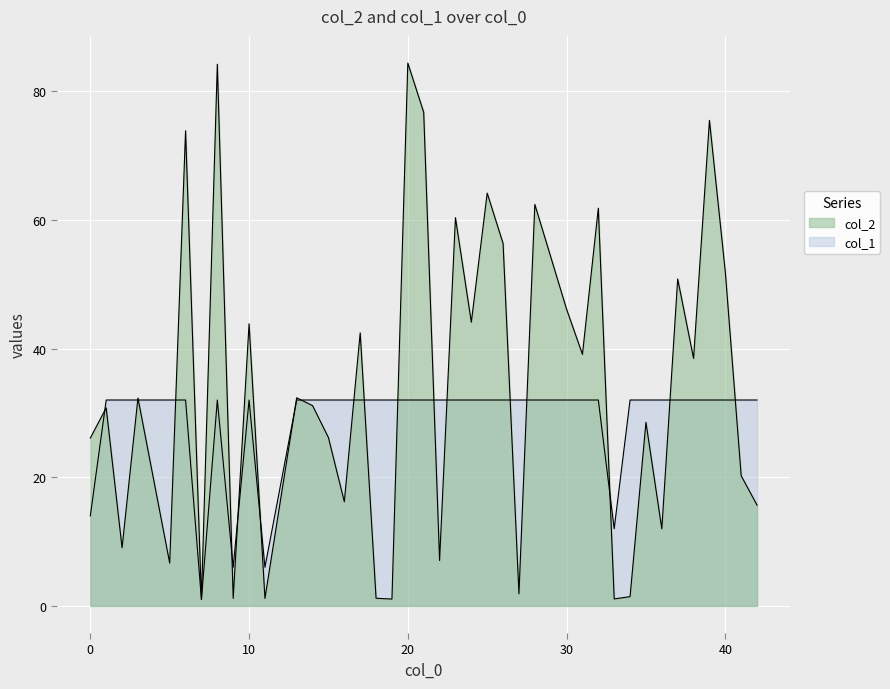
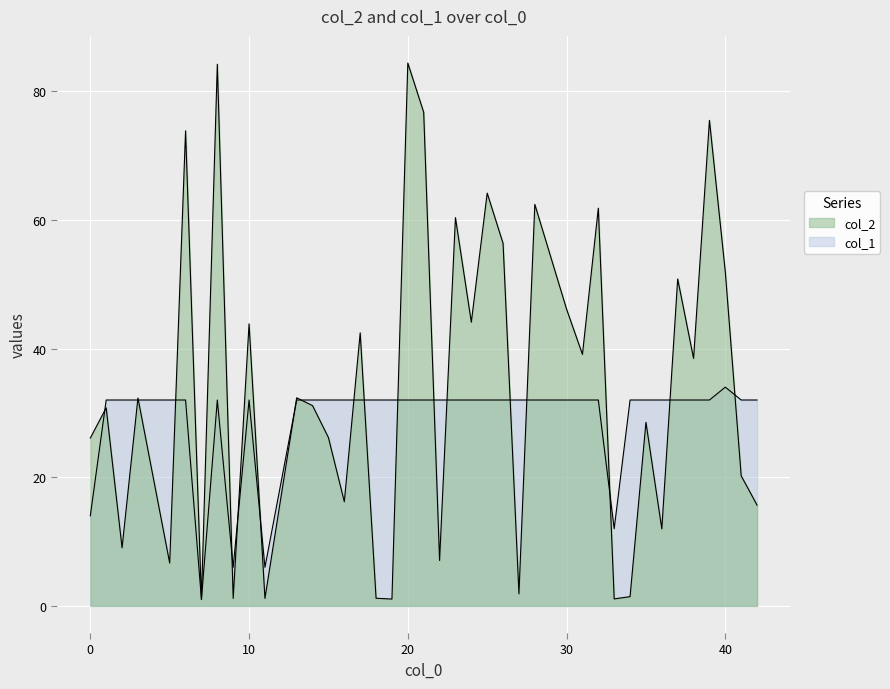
col_1, 40: 32 -> 34
